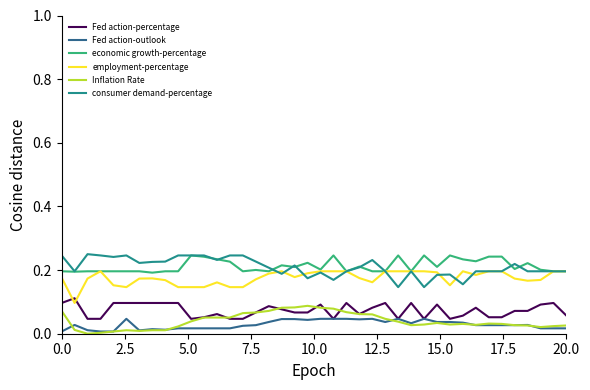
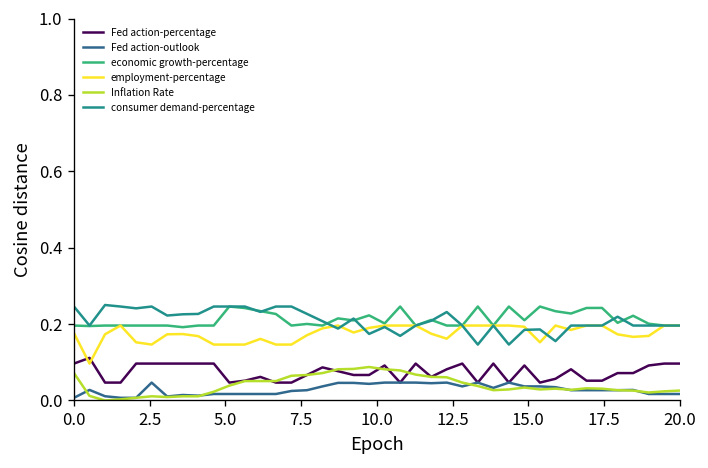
Fed action-percentage, 20.0: 0.06 -> 0.10
